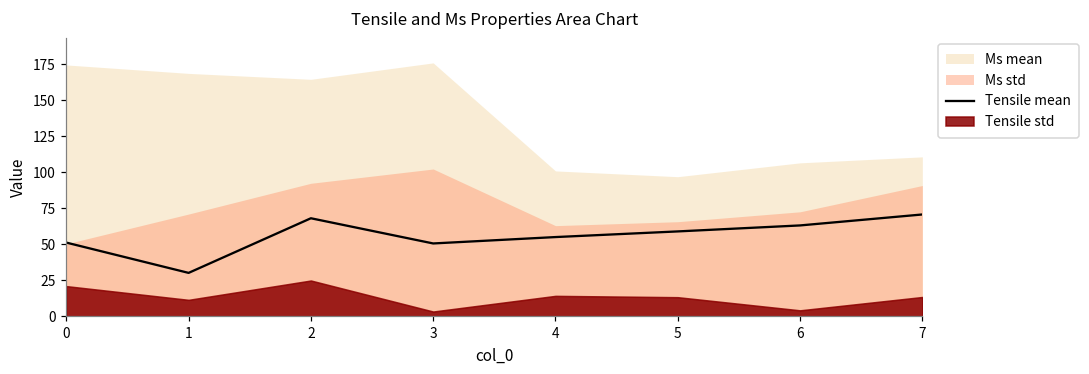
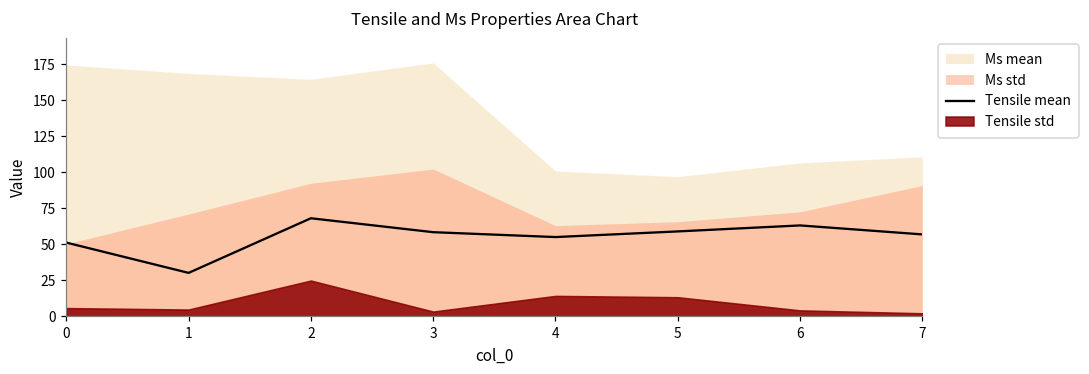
Tensile std, 0: 21 -> 6
Tensile std, 1: 12 -> 5
Tensile mean, 3: 51 -> 59
Tensile mean, 7: 71 -> 57
Tensile std, 7: 14 -> 2
